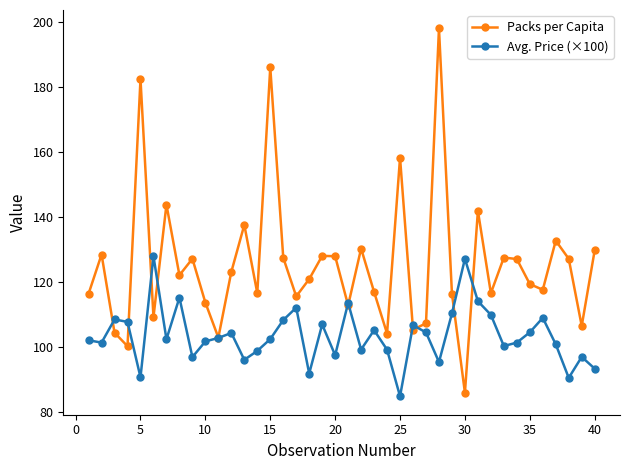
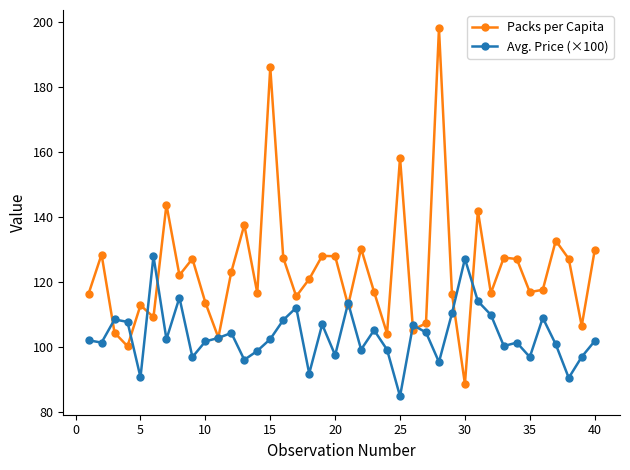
Packs per Capita, 5: 182 -> 113
Packs per Capita, 30: 86 -> 89
Packs per Capita, 35: 119 -> 117
Avg. Price (×100), 35: 105 -> 97
Avg. Price (×100), 40: 93 -> 102
